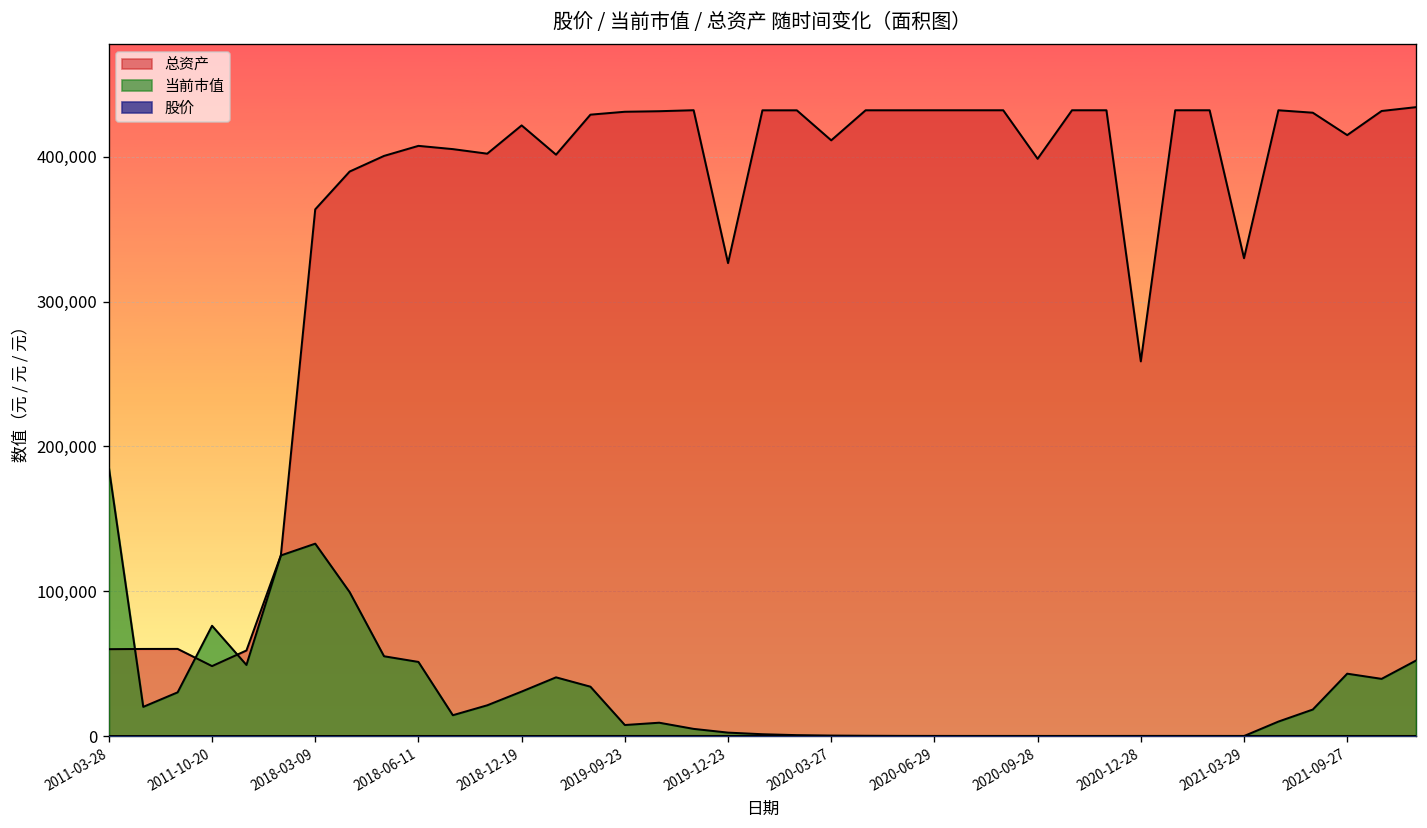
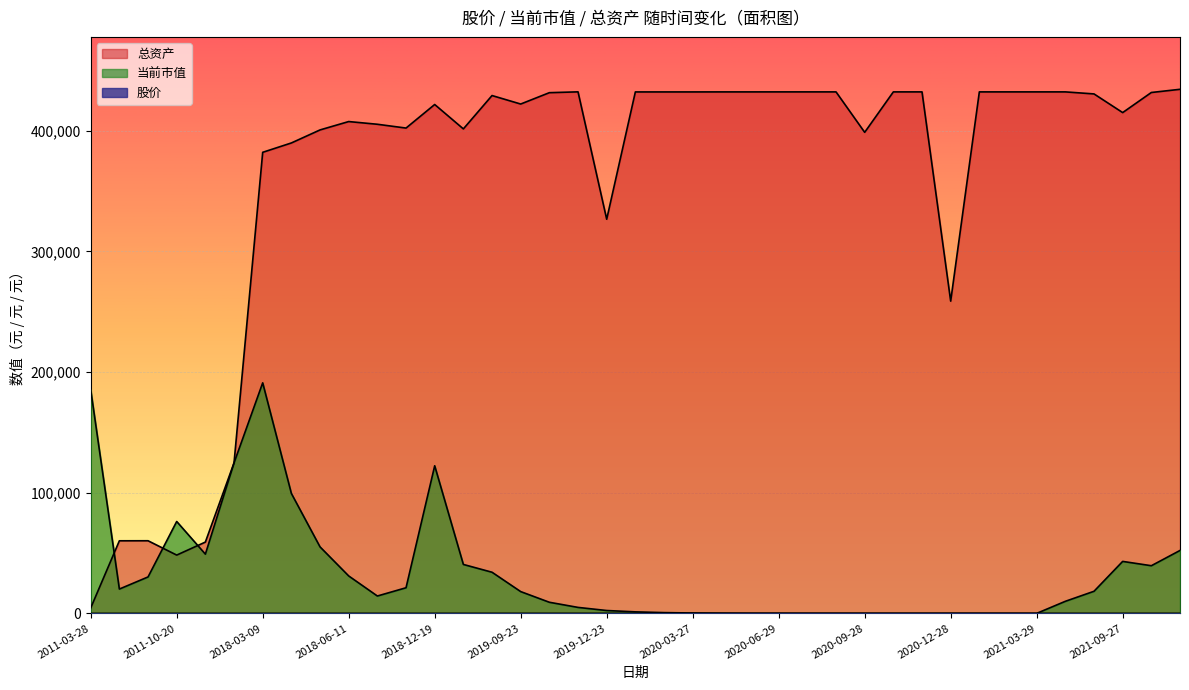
总资产, 2011-03-28: 60,000 -> 4,000
总资产, 2018-03-09: 364,000 -> 382,000
当前市值, 2018-03-09: 133,000 -> 191,000
当前市值, 2018-06-11: 51,000 -> 31,000
当前市值, 2018-12-19: 31,000 -> 122,000
总资产, 2019-09-23: 431,000 -> 422,000
当前市值, 2019-09-23: 8,000 -> 18,000
总资产, 2020-03-27: 411,000 -> 432,000
总资产, 2021-03-29: 330,000 -> 432,000
